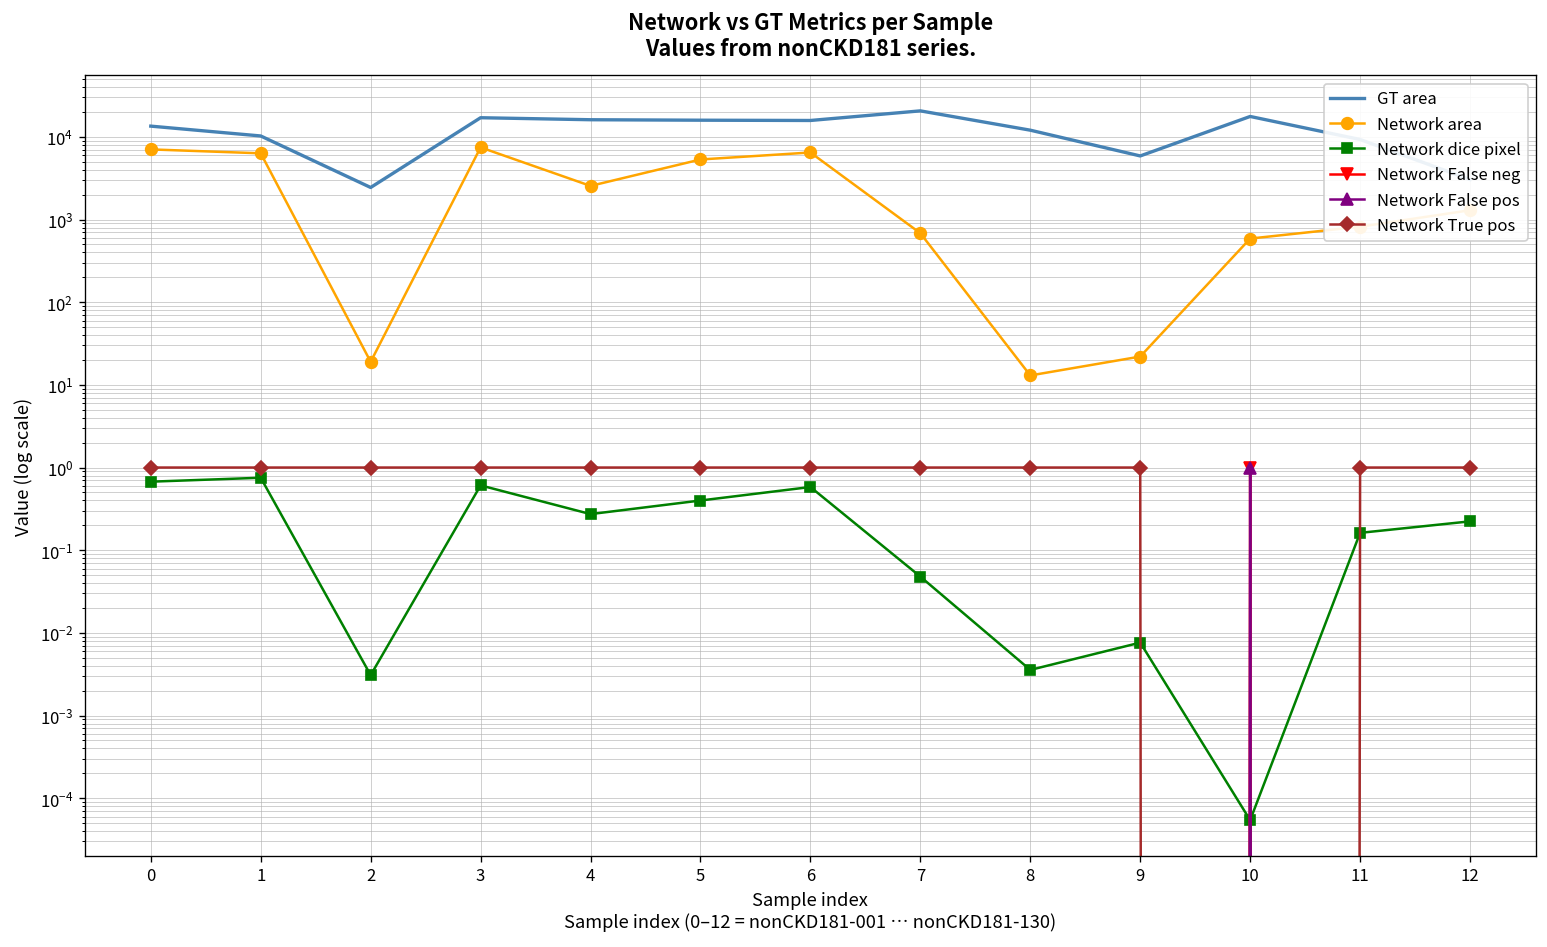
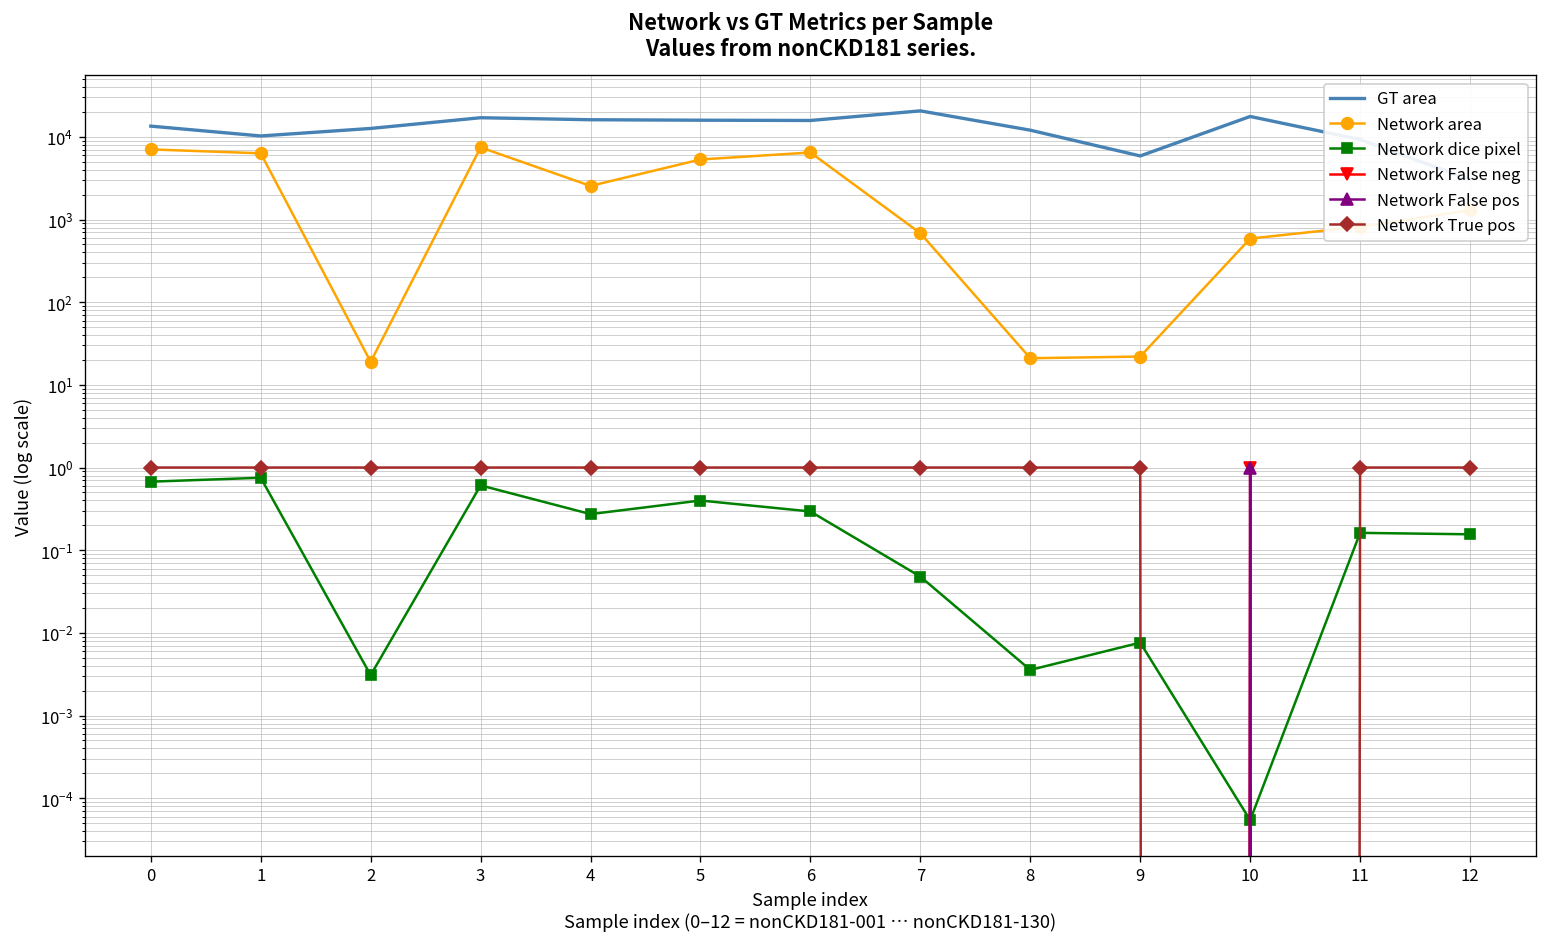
GT area, 2: 2400 -> 13000
Network dice pixel, 6: 0.6 -> 0.29
Network area, 8: 13 -> 21
Network dice pixel, 12: 0.22 -> 0.16
